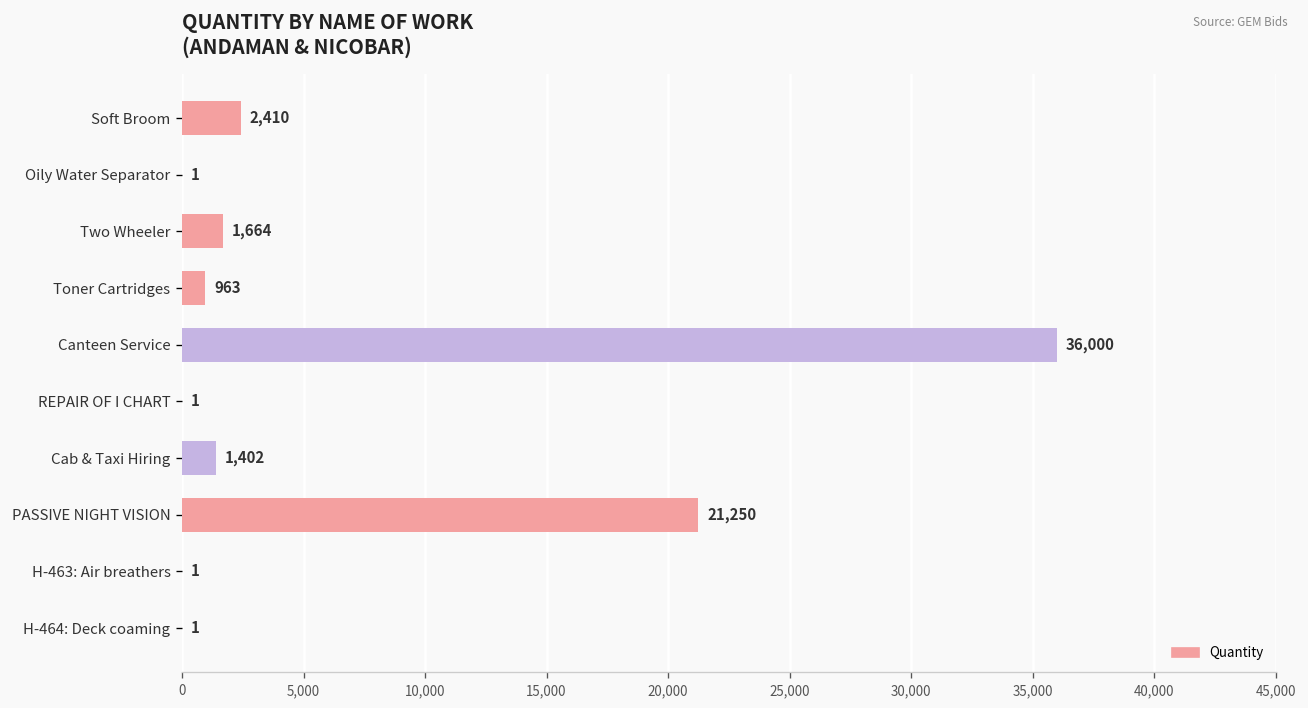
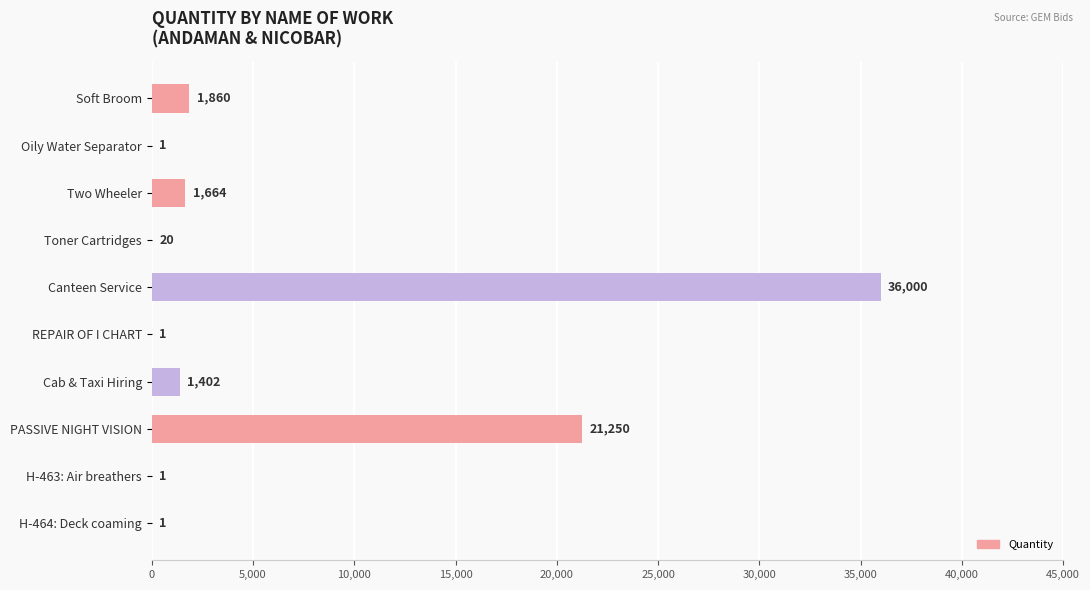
Soft Broom: 2,410 -> 1,860
Toner Cartridges: 963 -> 20
